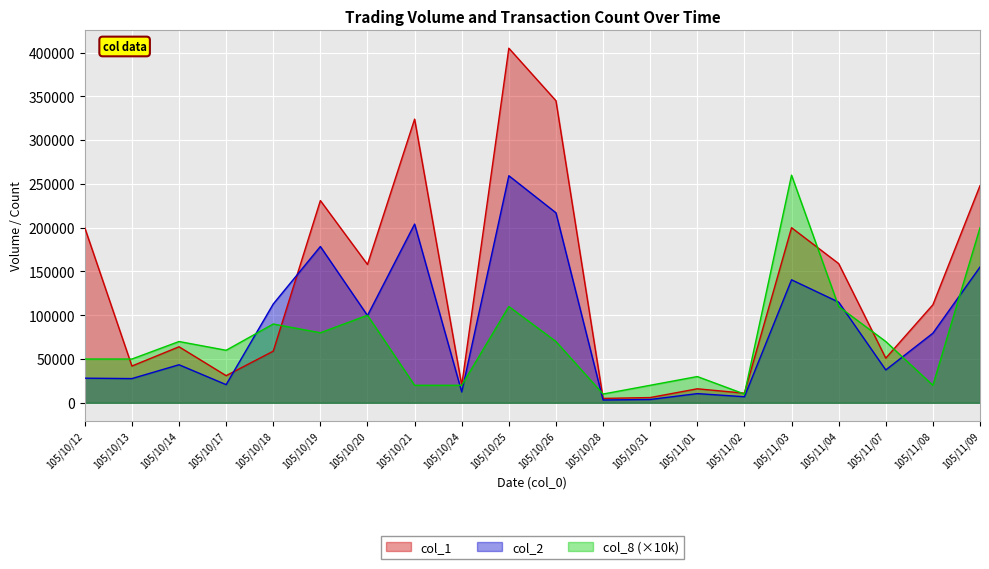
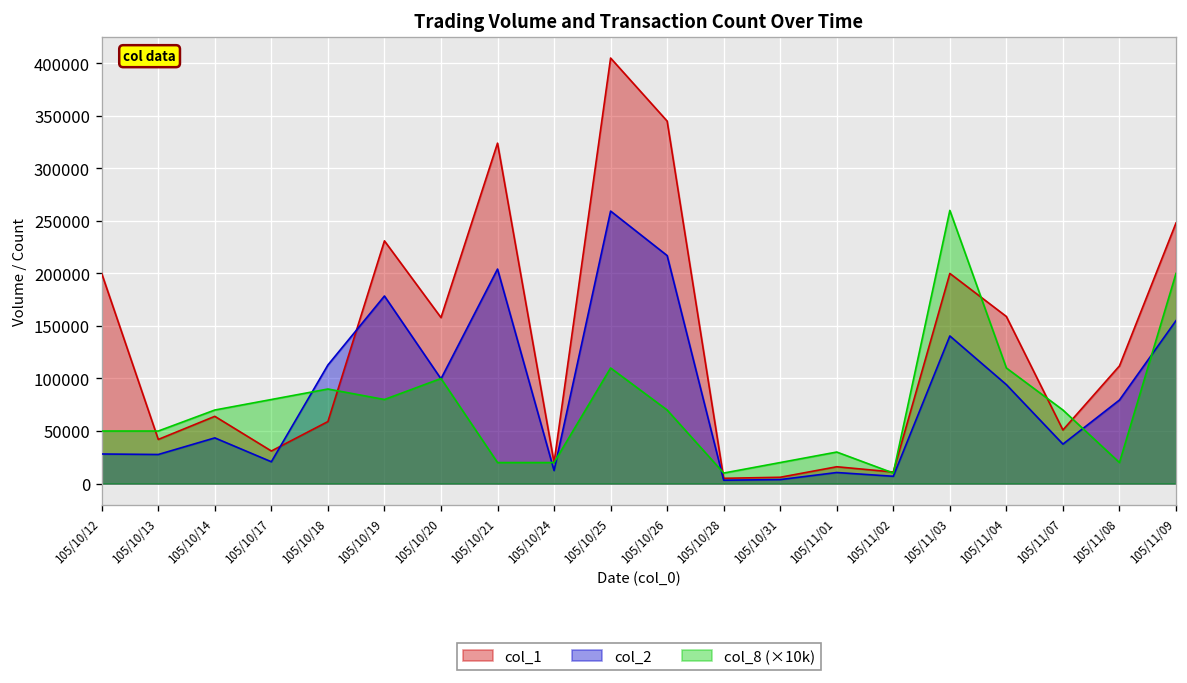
col_8 (×10k), 105/10/17: 60000 -> 80000
col_2, 105/11/04: 120000 -> 90000
